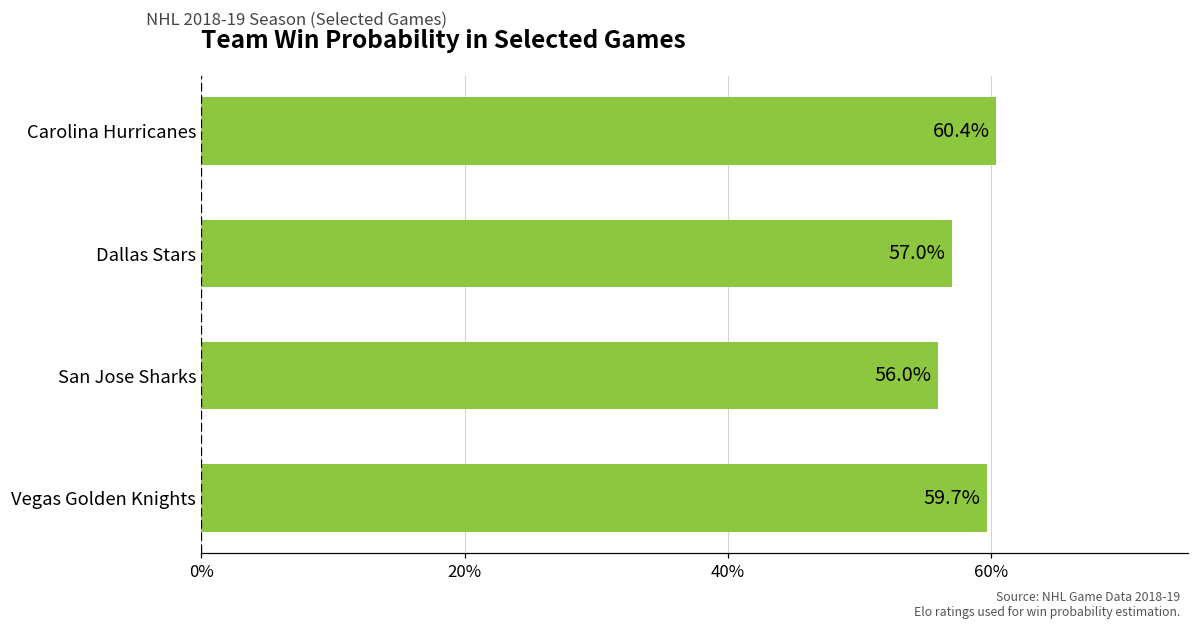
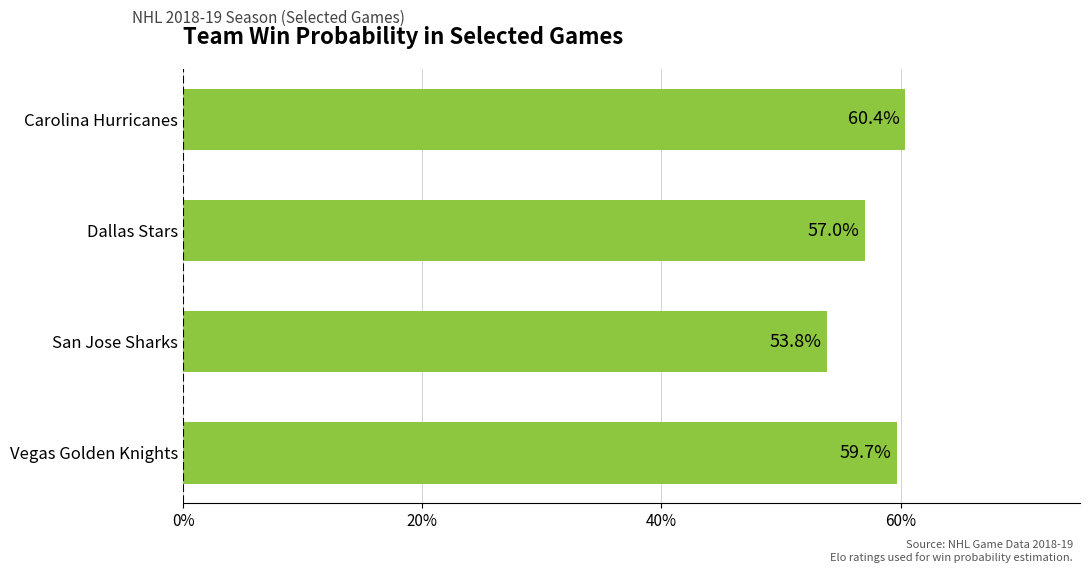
San Jose Sharks: 56.0% -> 53.8%
